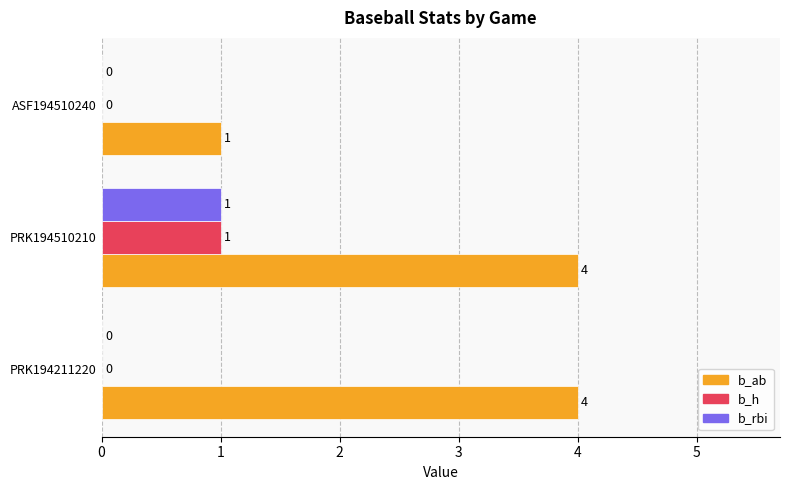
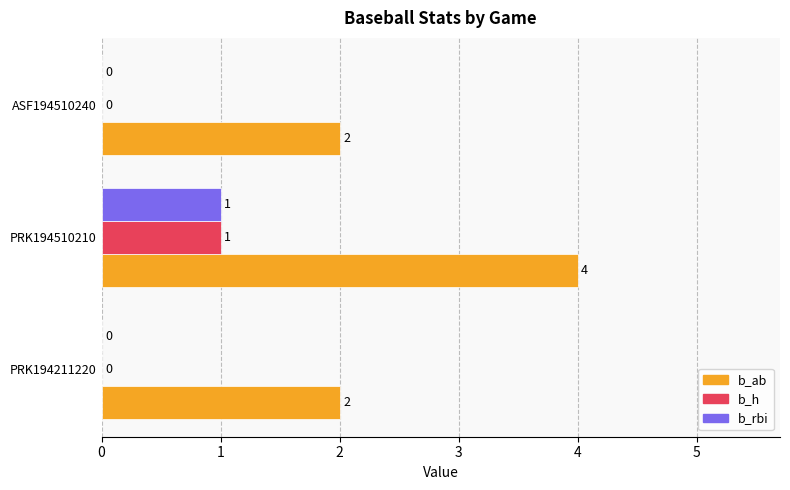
b_ab, ASF194510240: 1 -> 2
b_ab, PRK194211220: 4 -> 2
